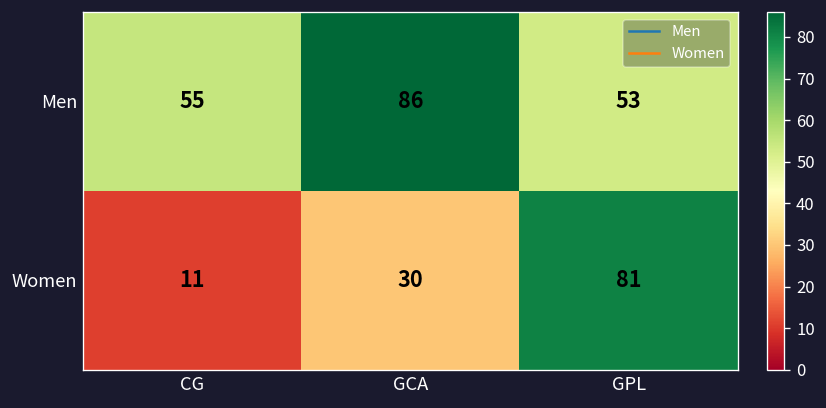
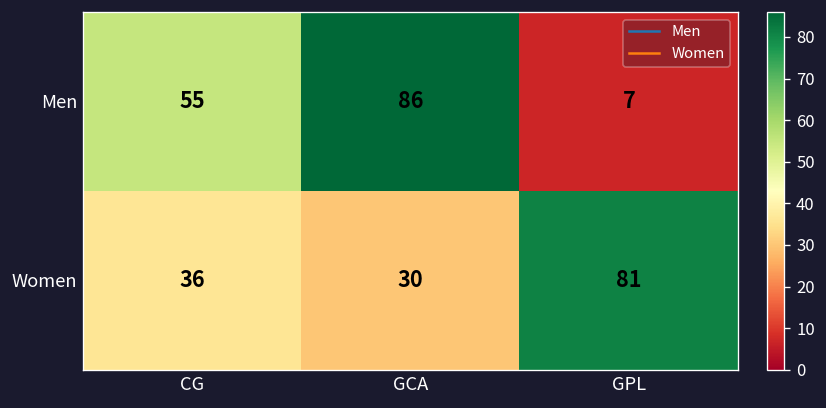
Men, GPL: 53 -> 7
Women, CG: 11 -> 36
